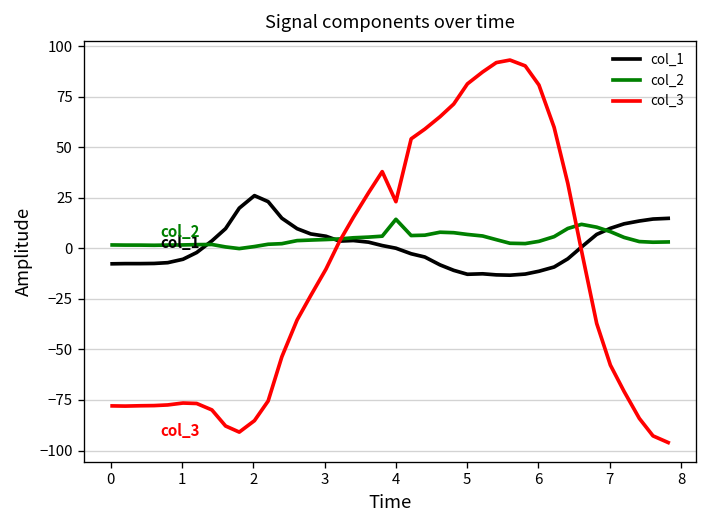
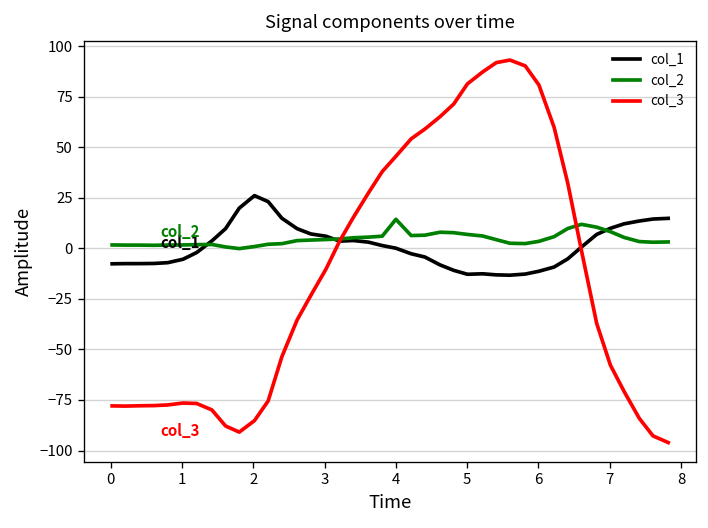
col_3, 4: 23 -> 46
